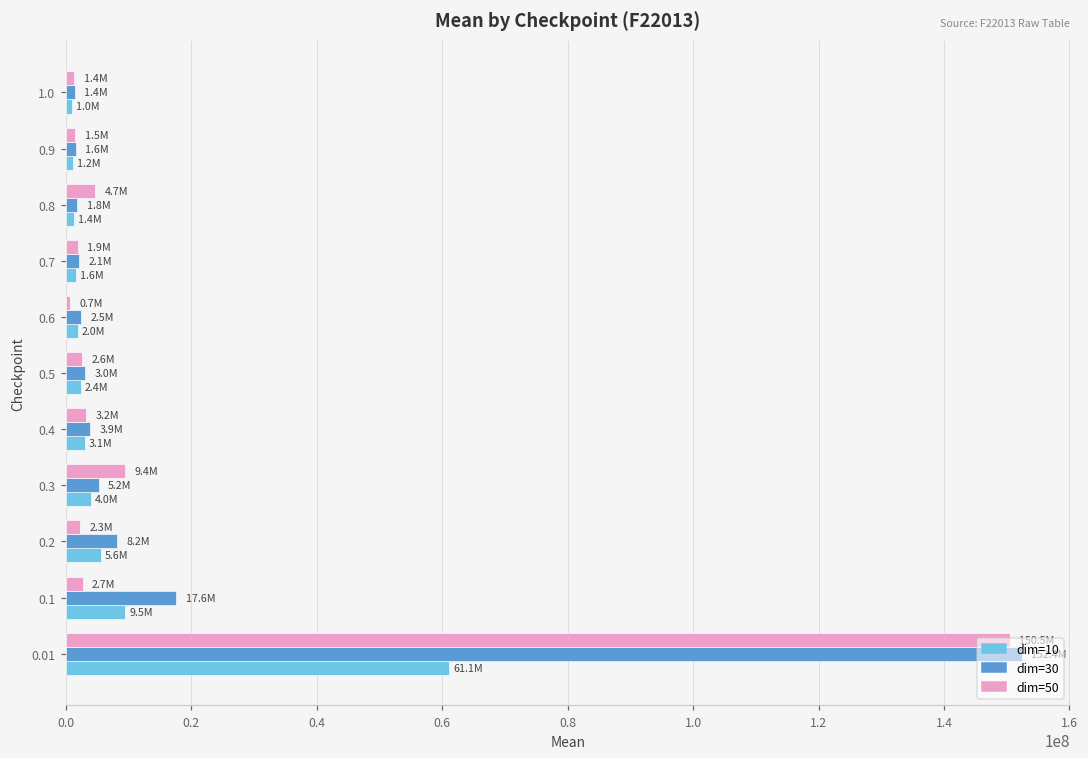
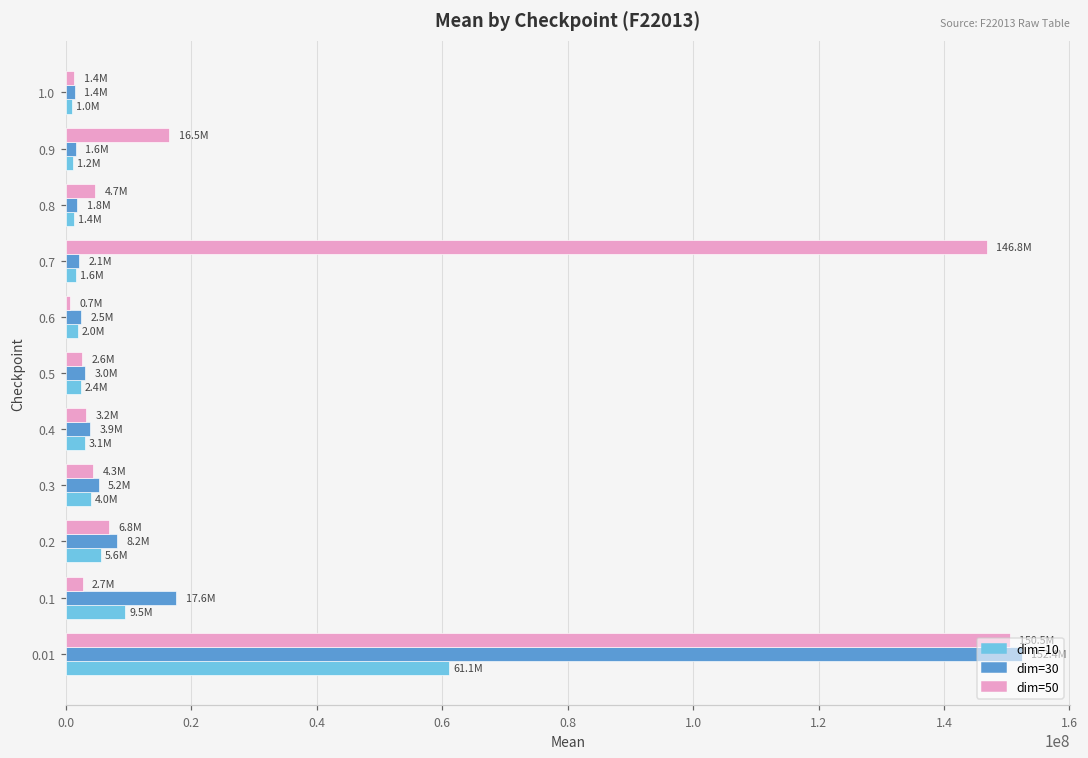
dim=50, 0.9: 1.5M -> 16.5M
dim=50, 0.7: 1.9M -> 146.8M
dim=50, 0.3: 9.4M -> 4.3M
dim=50, 0.2: 2.3M -> 6.8M
